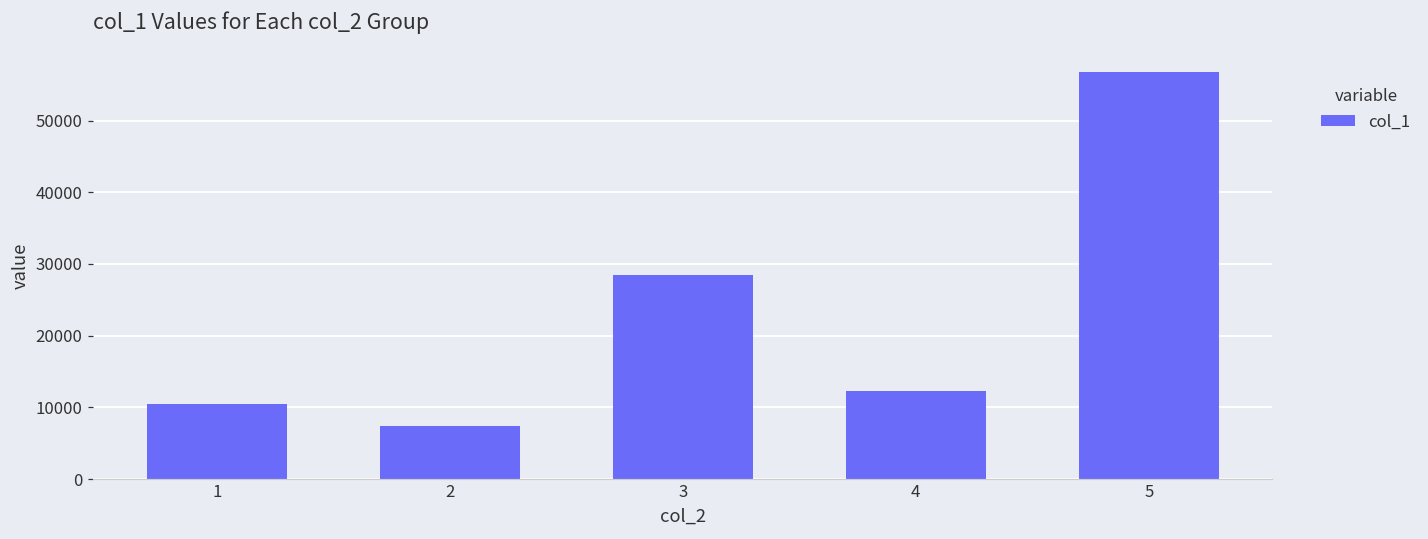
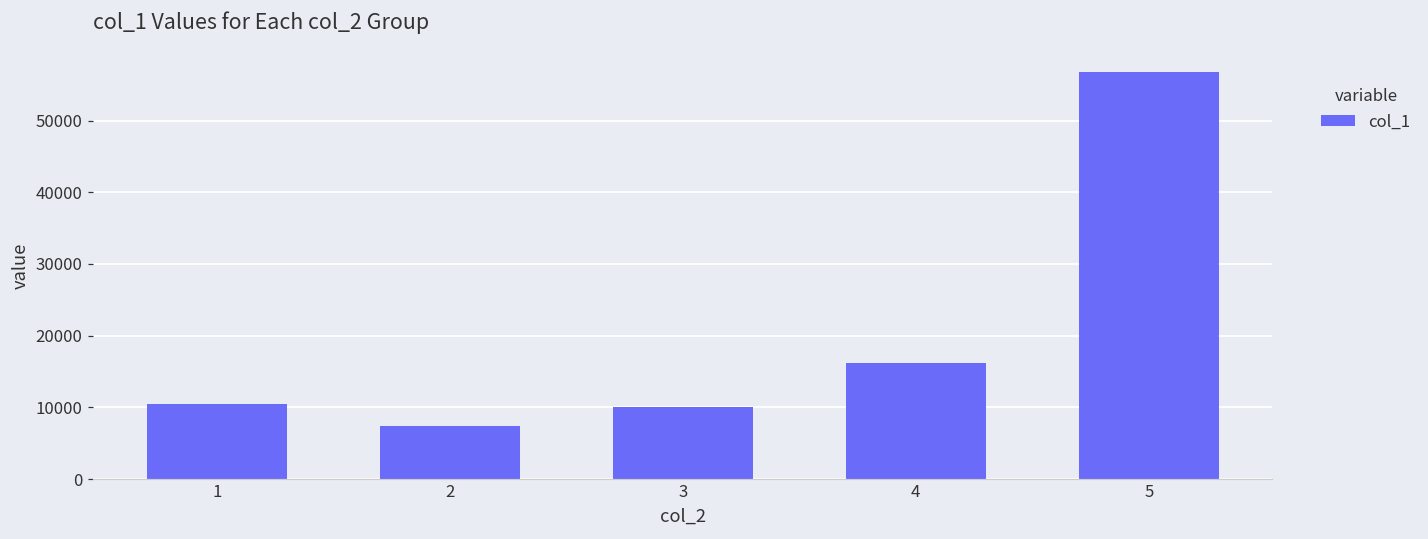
3: 28000 -> 10000
4: 12000 -> 16000
